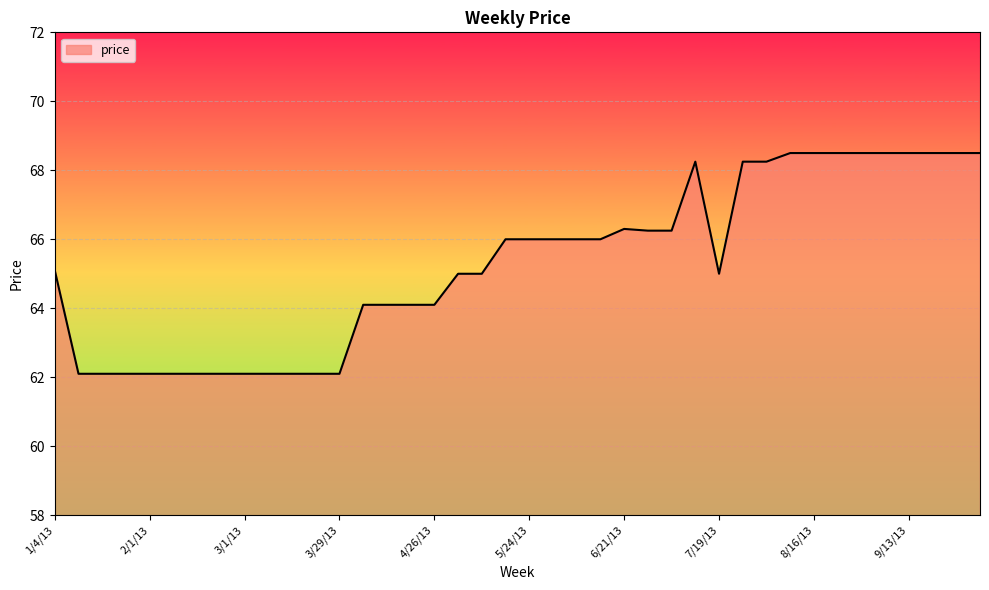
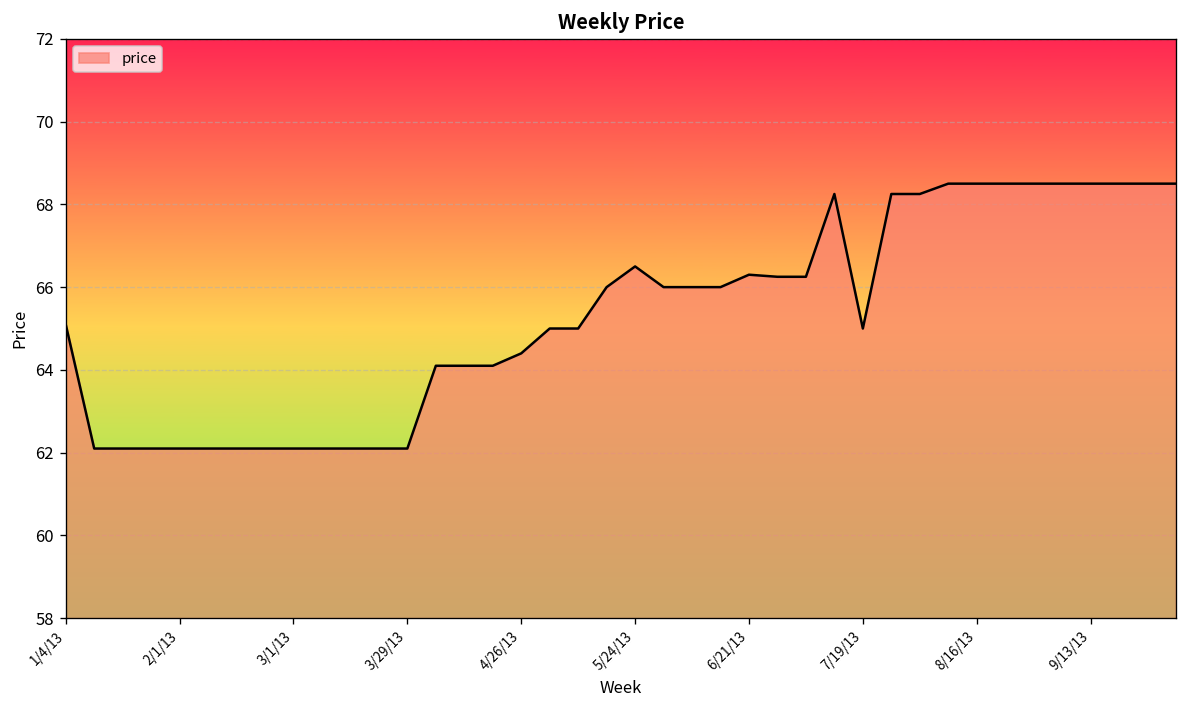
4/26/13: 64.1 -> 64.4
5/24/13: 66.0 -> 66.5
